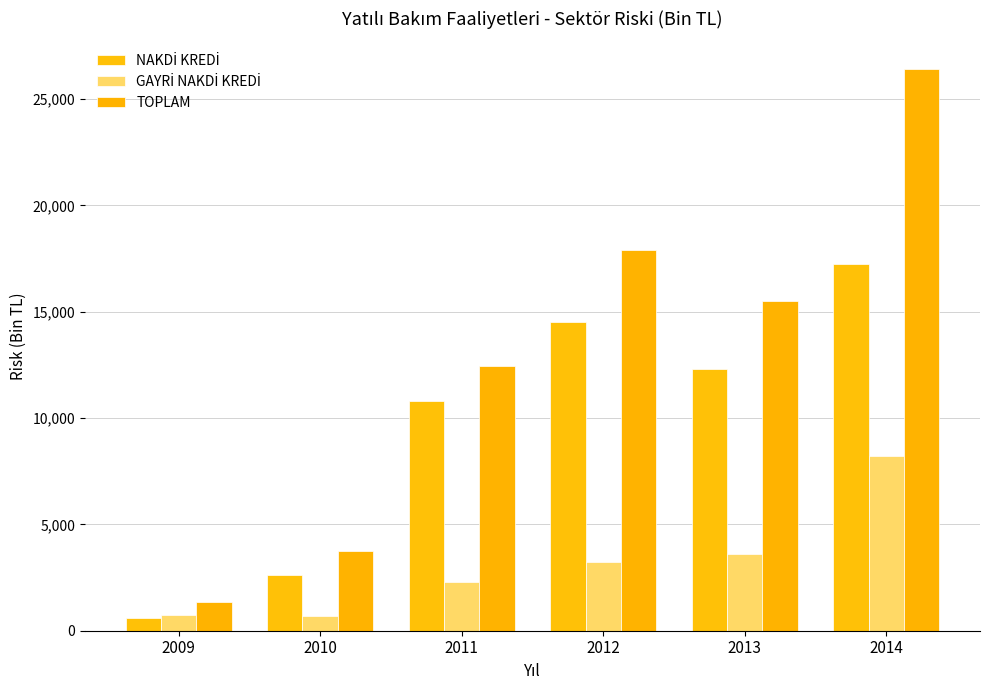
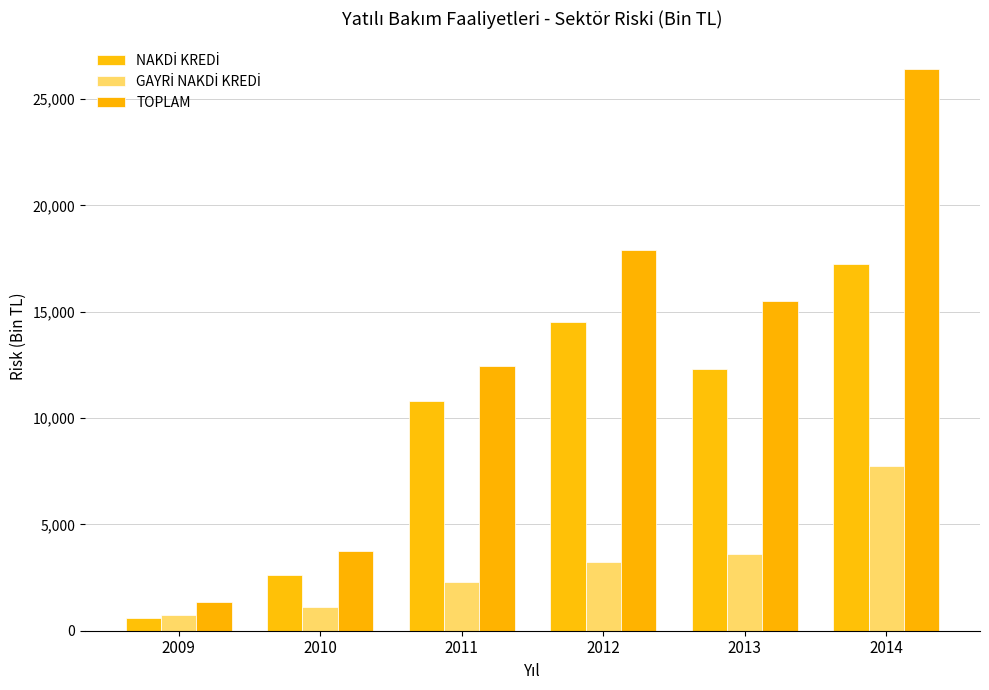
GAYRİ NAKDİ KREDİ, 2010: 700 -> 1,100
GAYRİ NAKDİ KREDİ, 2014: 8,200 -> 7,800
